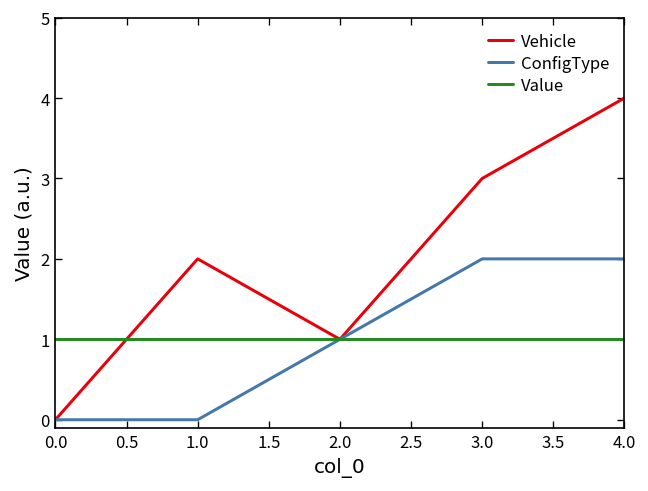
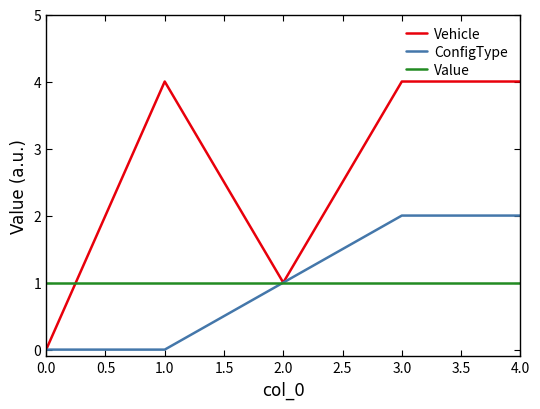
Vehicle, 1.0: 2 -> 4
Vehicle, 3.0: 3 -> 4
